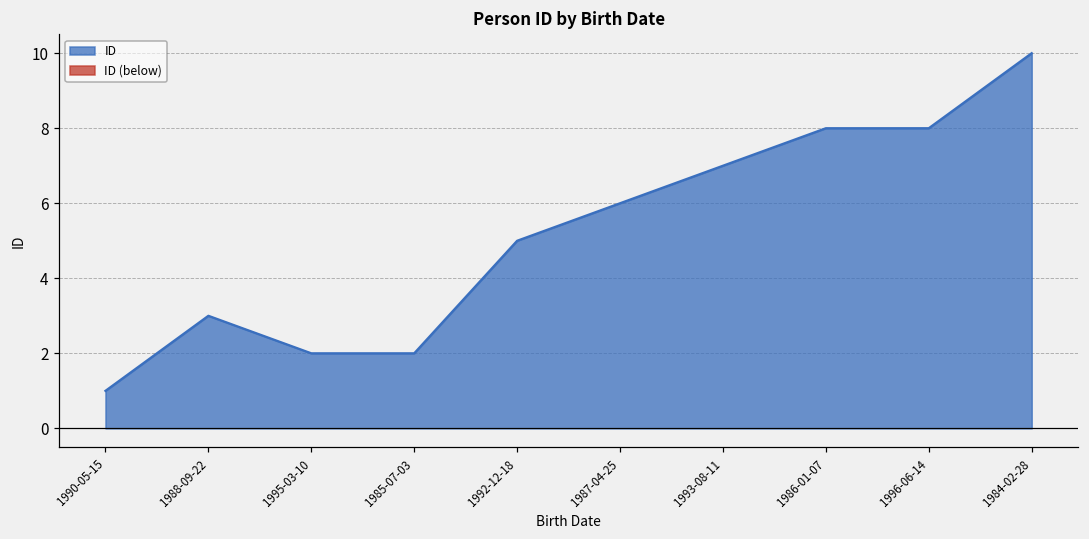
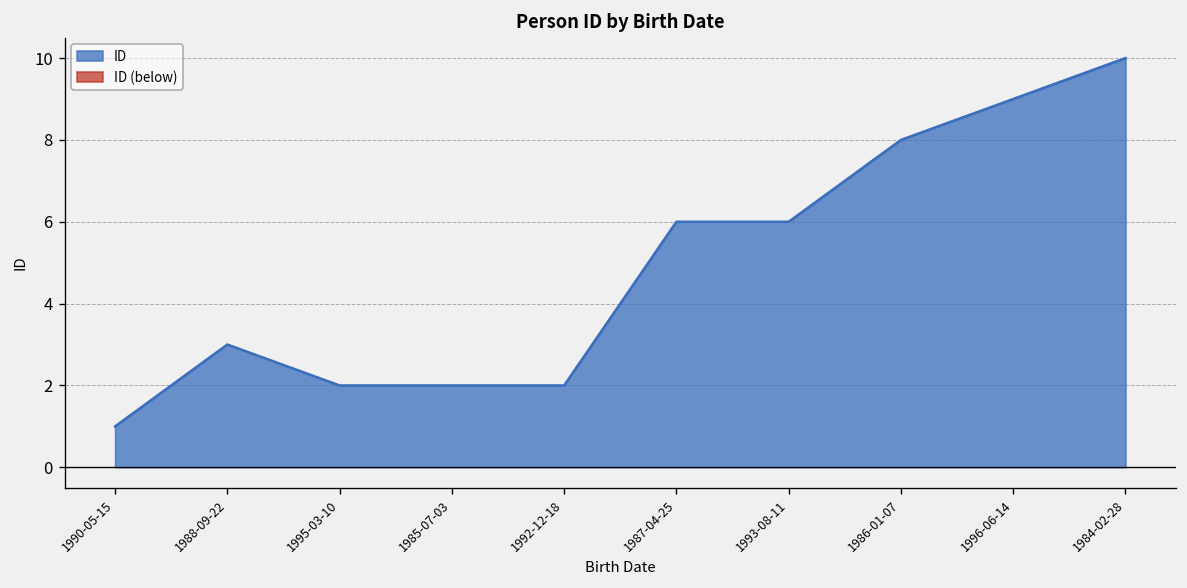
1992-12-18: 5 -> 2
1993-08-11: 7 -> 6
1996-06-14: 8 -> 9
